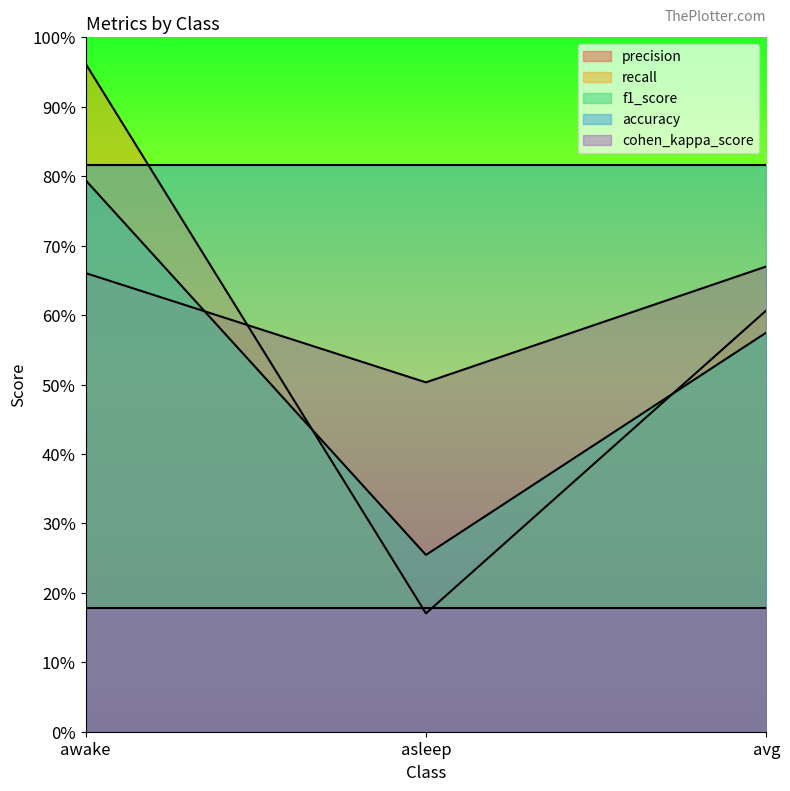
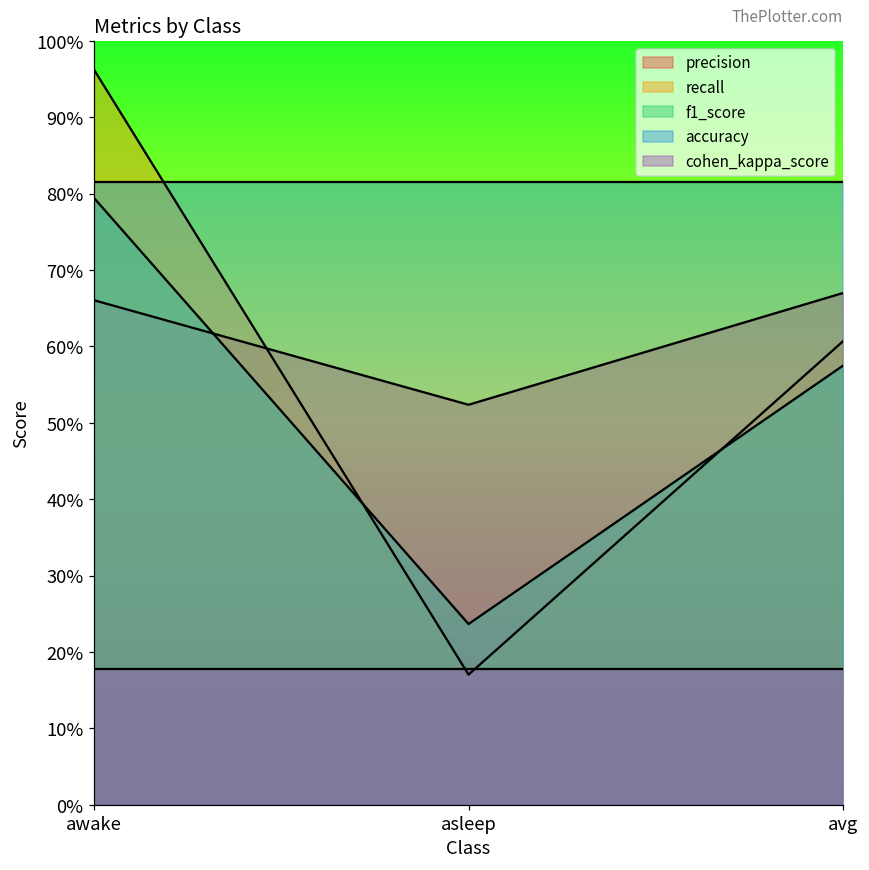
precision, asleep: 50% -> 52%
f1_score, asleep: 25% -> 24%
